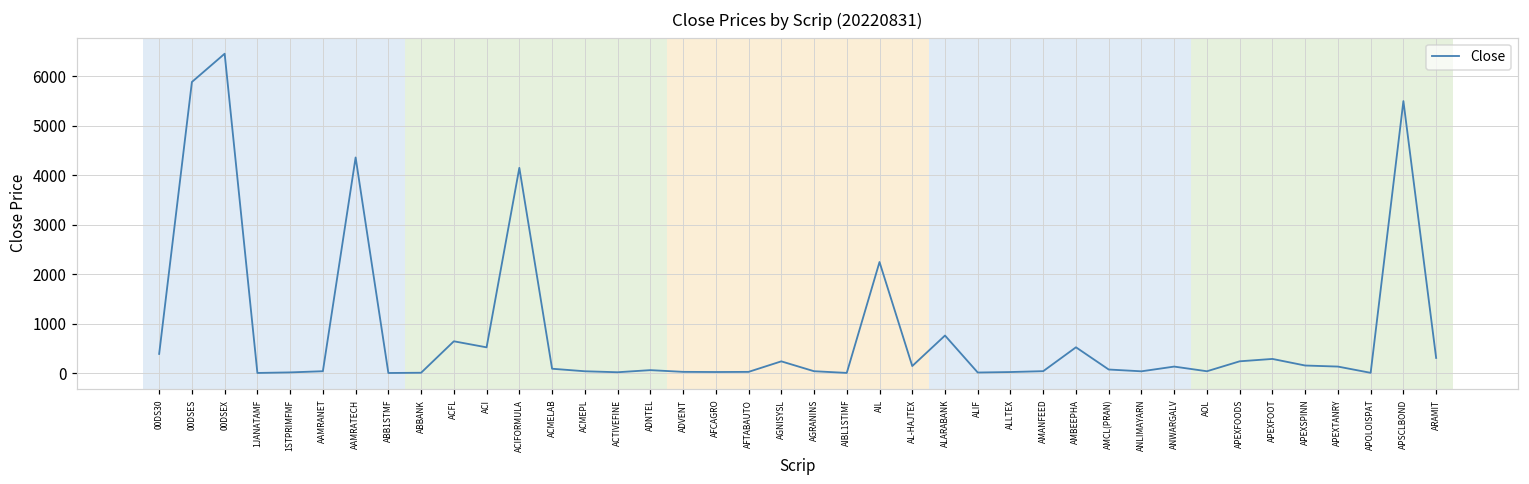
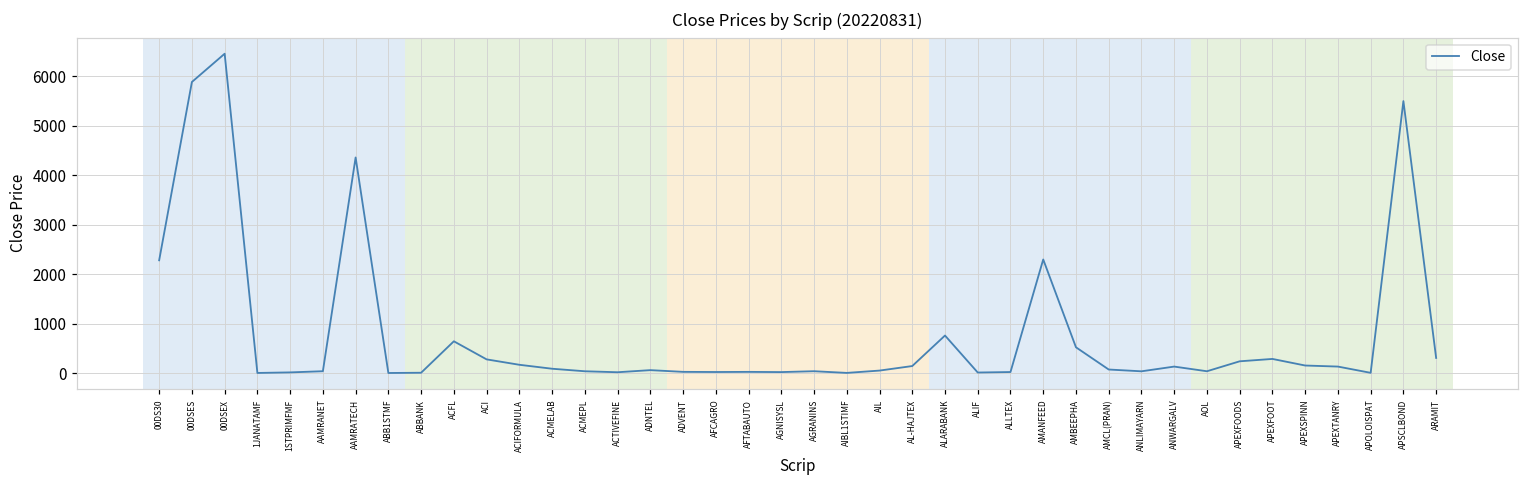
00DS30: 400 -> 2300
ACI: 500 -> 300
ACIFORMULA: 4200 -> 200
AGNISYSL: 200 -> 0
AIL: 2200 -> 100
AMANFEED: 0 -> 2300
